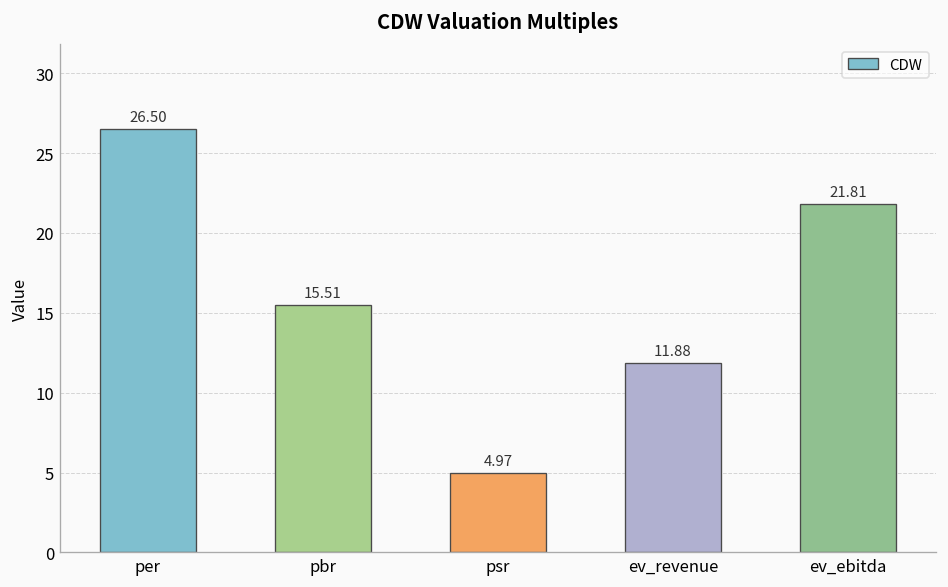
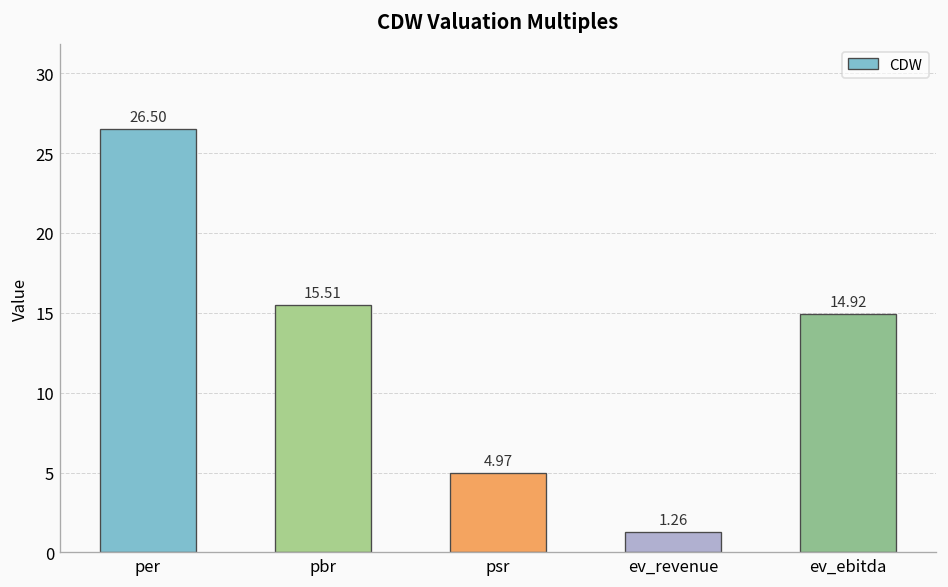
ev_revenue: 11.88 -> 1.26
ev_ebitda: 21.81 -> 14.92
